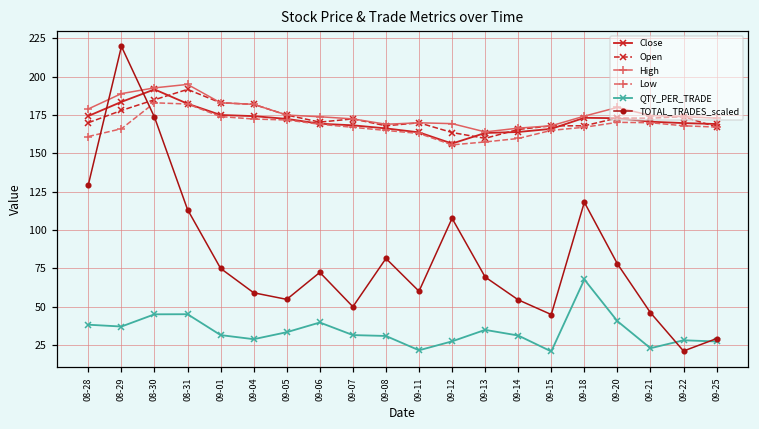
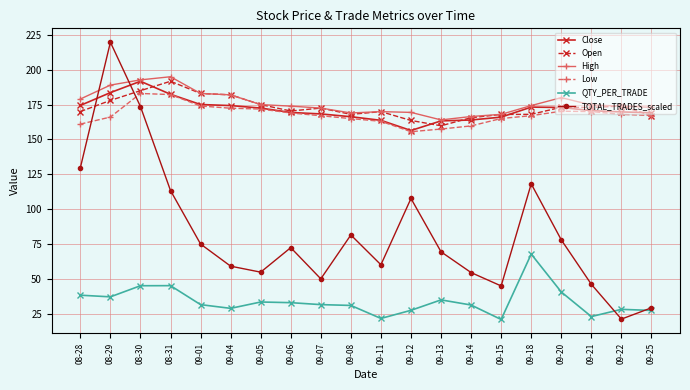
QTY_PER_TRADE, 09-06: 40 -> 33
